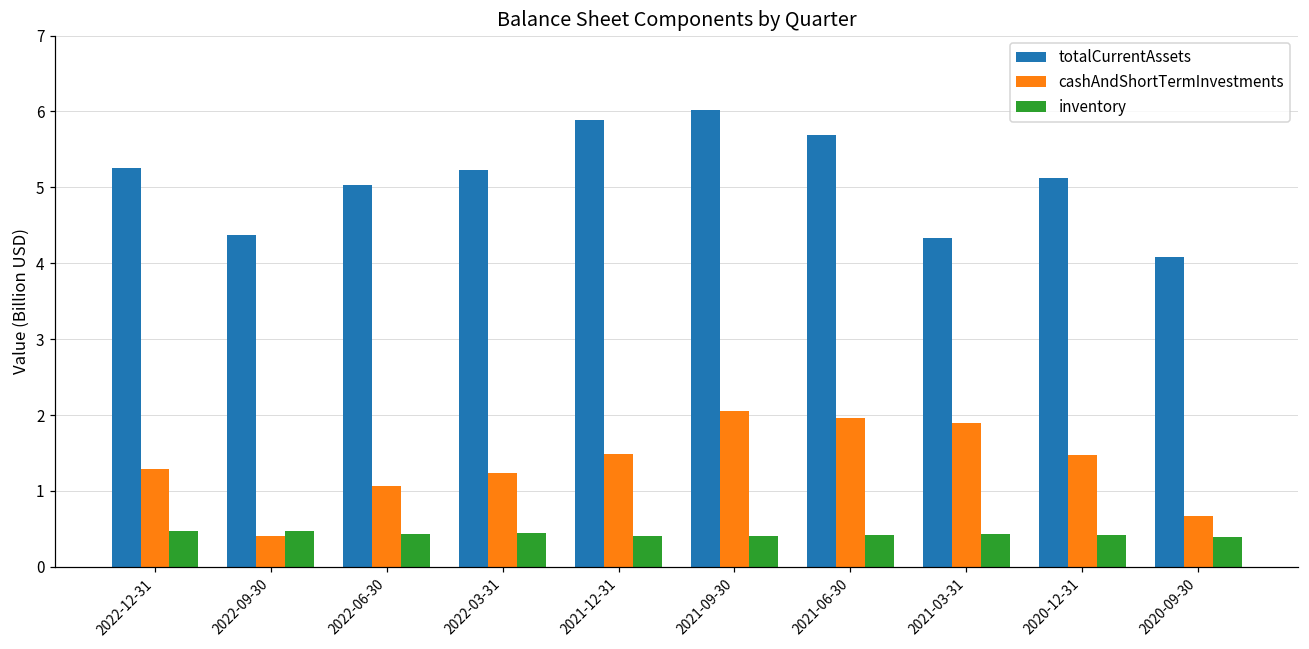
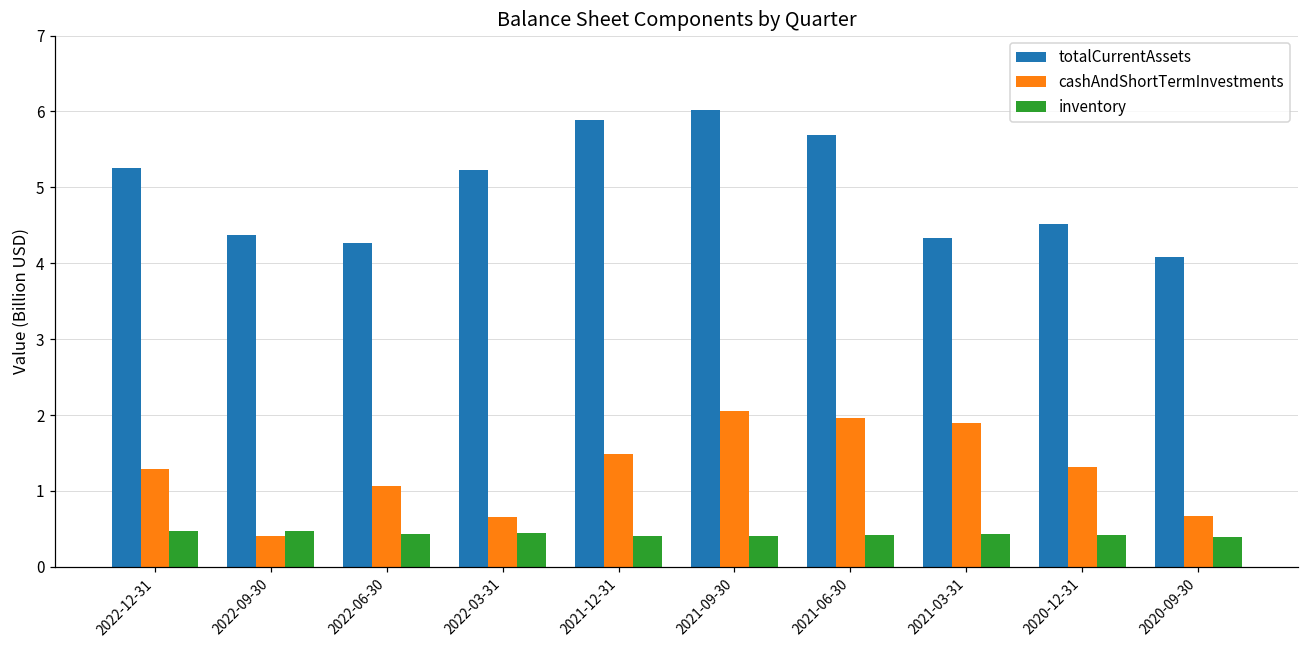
totalCurrentAssets, 2022-06-30: 5.0 -> 4.3
cashAndShortTermInvestments, 2022-03-31: 1.2 -> 0.7
totalCurrentAssets, 2020-12-31: 5.1 -> 4.5
cashAndShortTermInvestments, 2020-12-31: 1.5 -> 1.3
